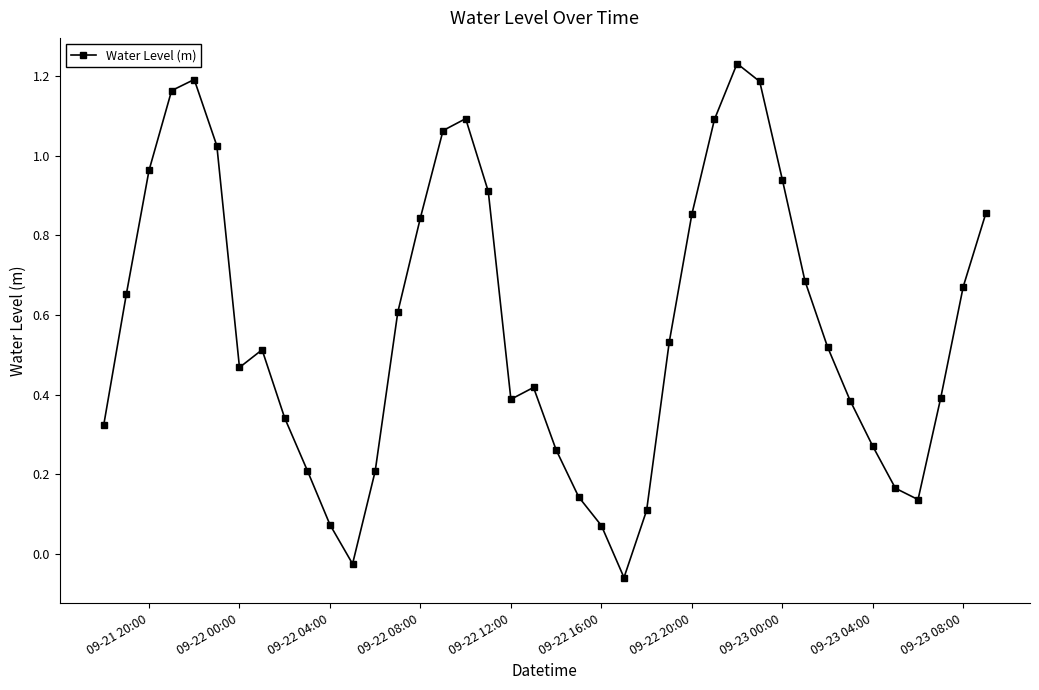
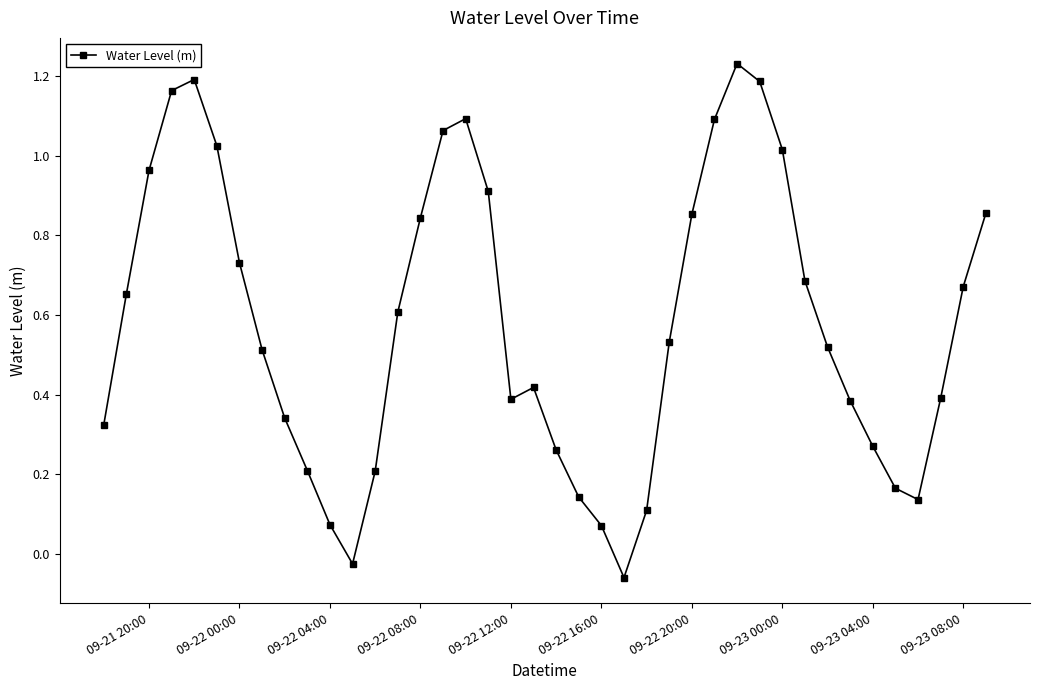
09-22 00:00: 0.47 -> 0.73
09-23 00:00: 0.94 -> 1.01
